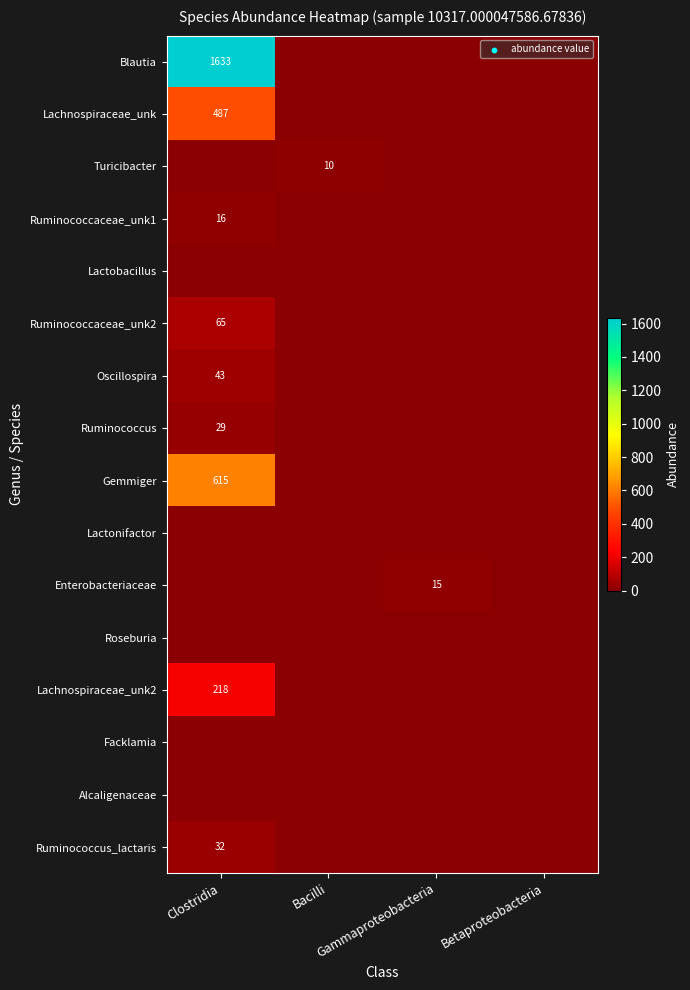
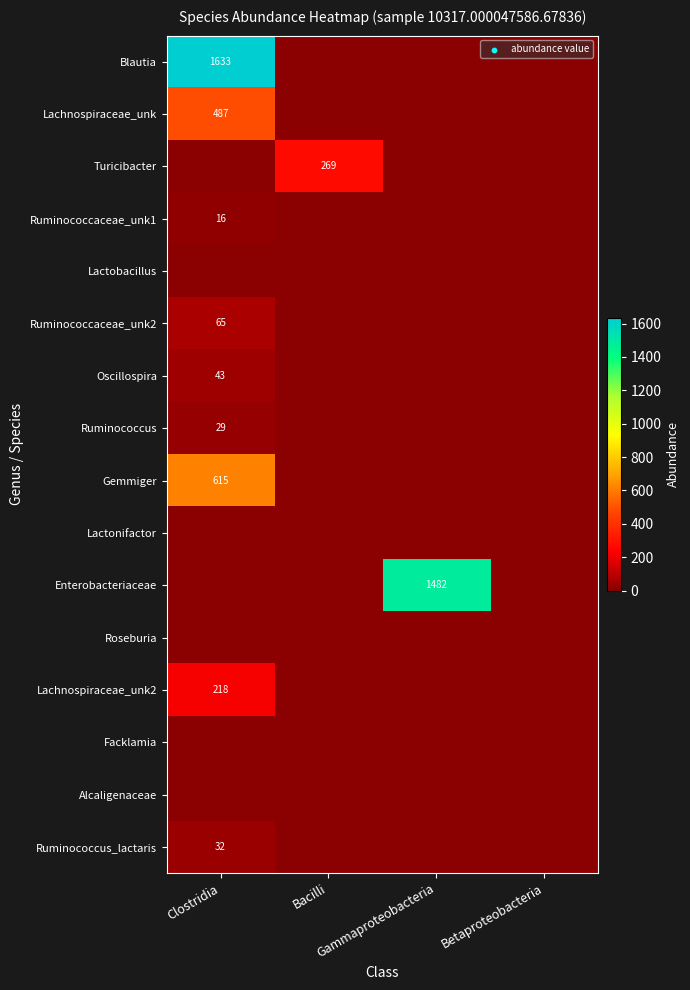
Turicibacter, Bacilli: 10 -> 269
Enterobacteriaceae, Gammaproteobacteria: 15 -> 1482
